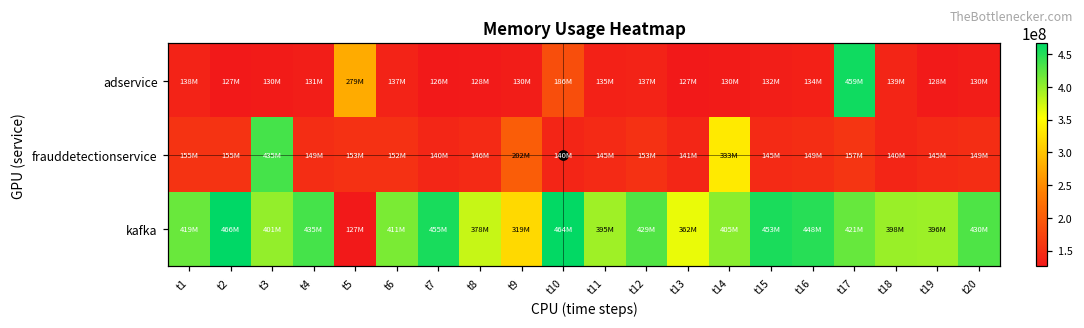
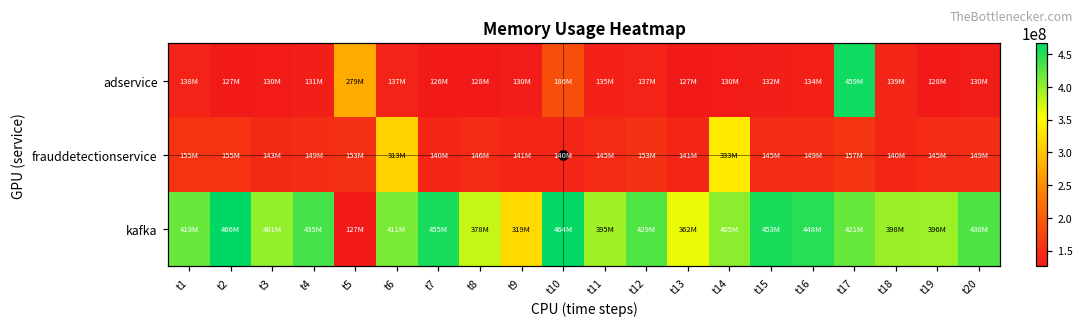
frauddetectionservice, t3: 435M -> 143M
frauddetectionservice, t6: 152M -> 313M
frauddetectionservice, t9: 202M -> 141M
